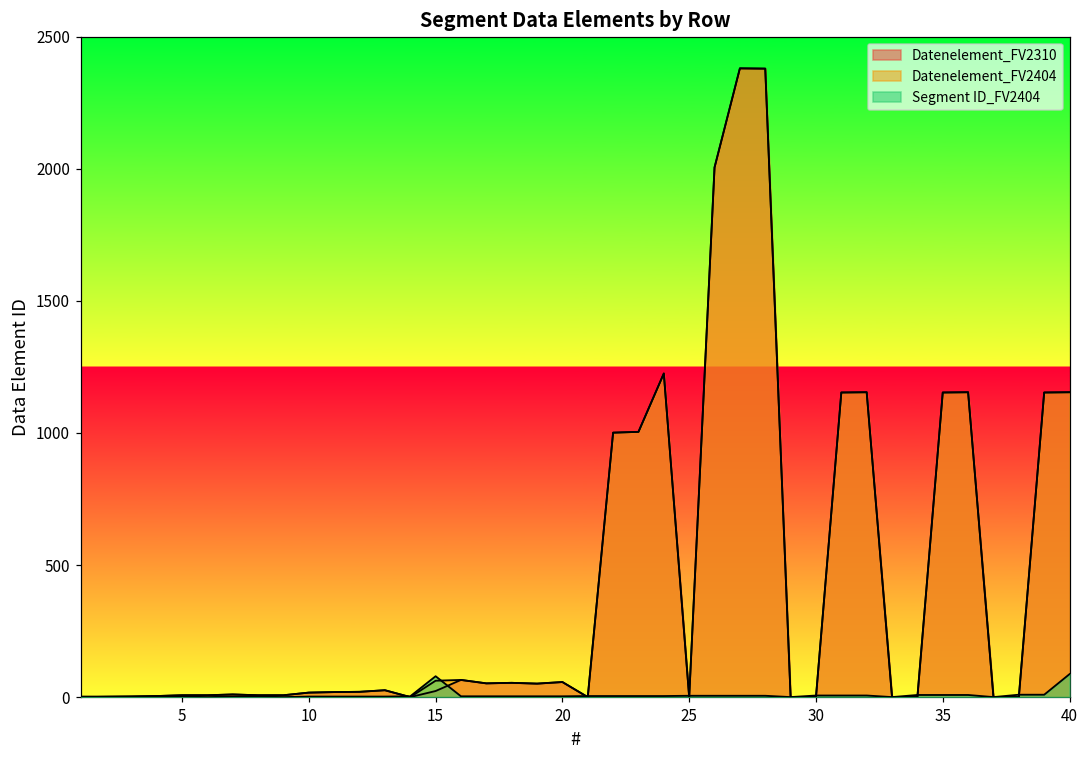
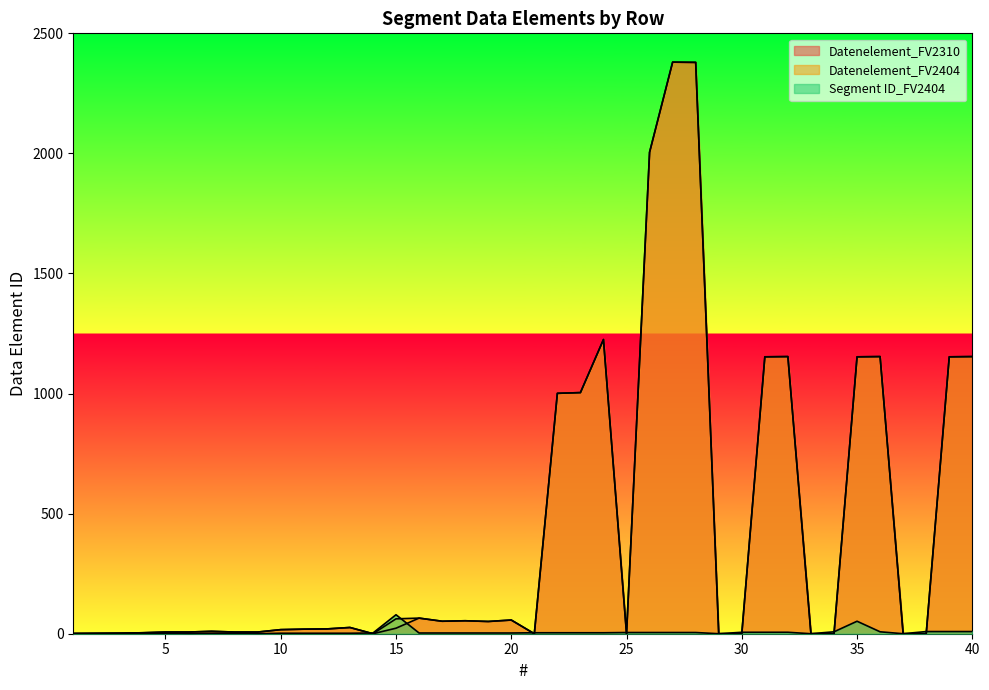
Segment ID_FV2404, 35: 10 -> 50
Segment ID_FV2404, 40: 90 -> 10
